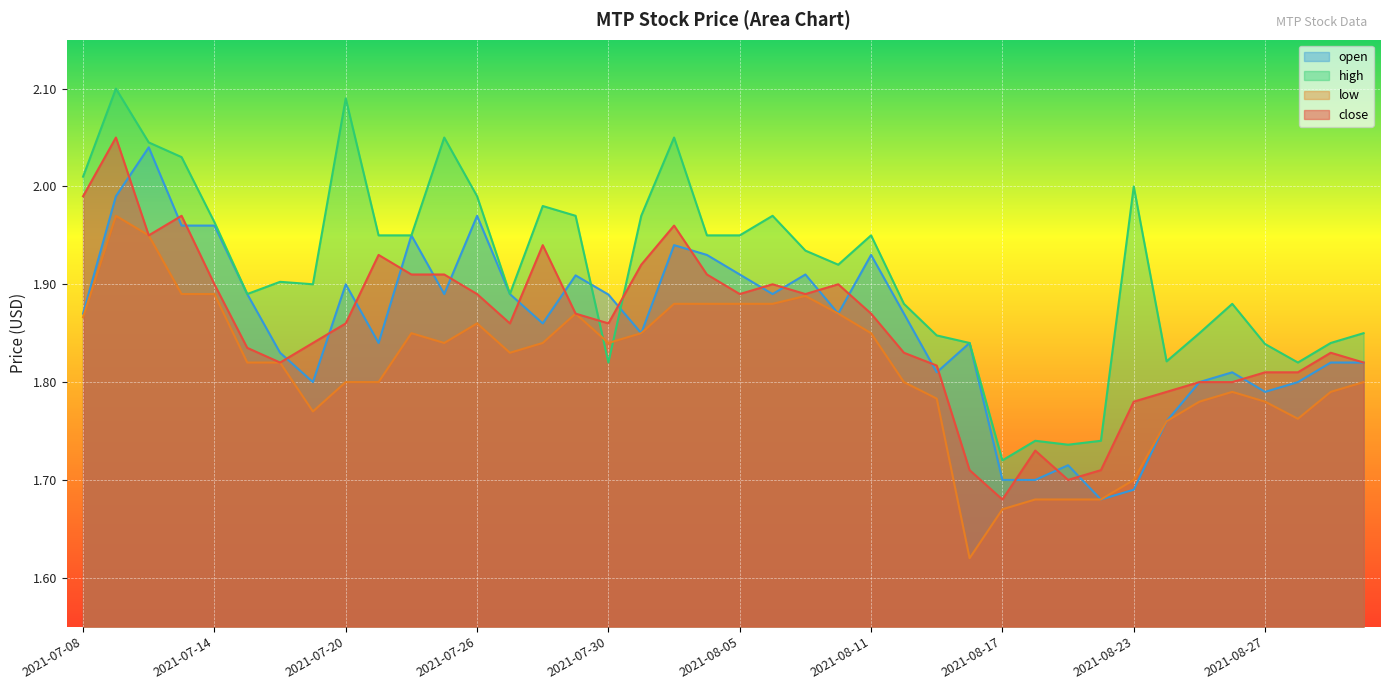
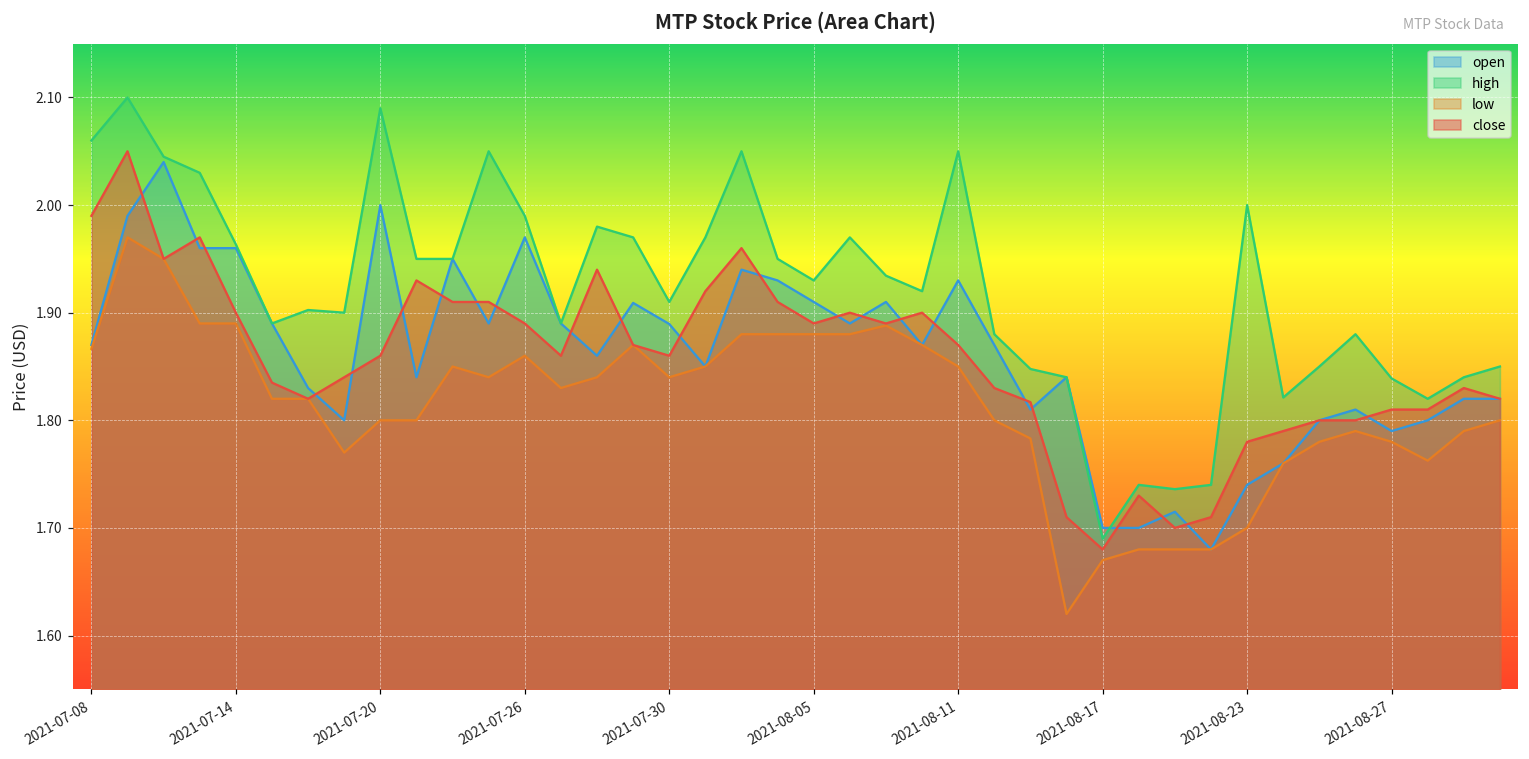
high, 2021-07-08: 2.01 -> 2.06
open, 2021-07-20: 1.9 -> 2.0
high, 2021-07-30: 1.82 -> 1.91
high, 2021-08-05: 1.95 -> 1.93
high, 2021-08-11: 1.95 -> 2.05
high, 2021-08-17: 1.72 -> 1.69
open, 2021-08-23: 1.69 -> 1.74
